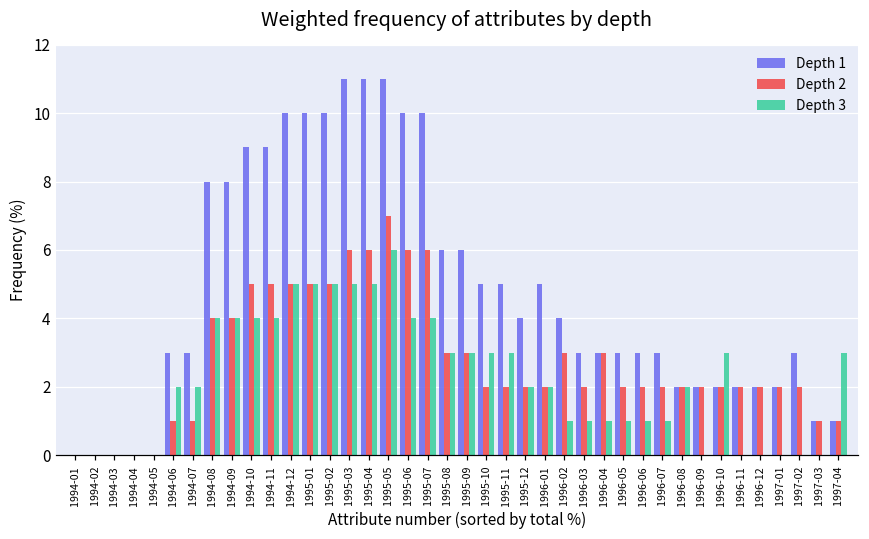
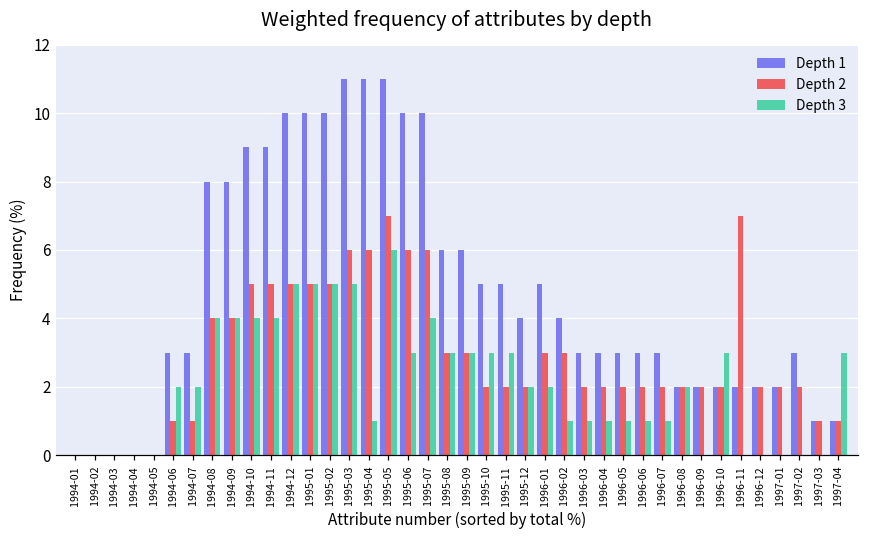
Depth 3, 1995-04: 5 -> 1
Depth 3, 1995-06: 4 -> 3
Depth 2, 1996-01: 2 -> 3
Depth 2, 1996-04: 3 -> 2
Depth 2, 1996-11: 2 -> 7
